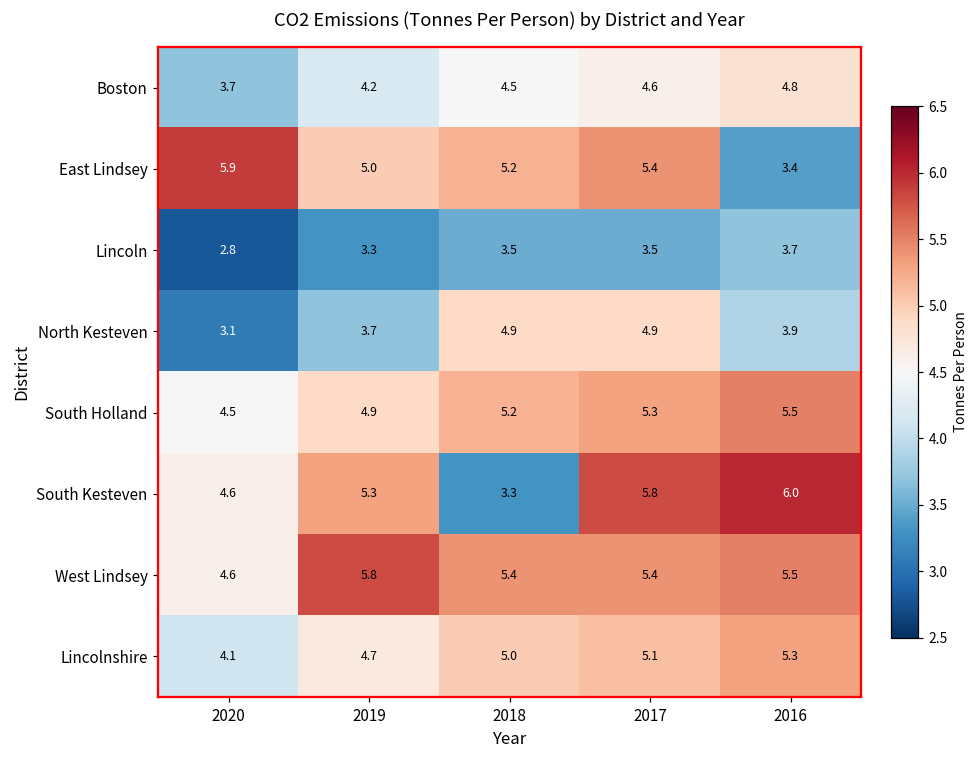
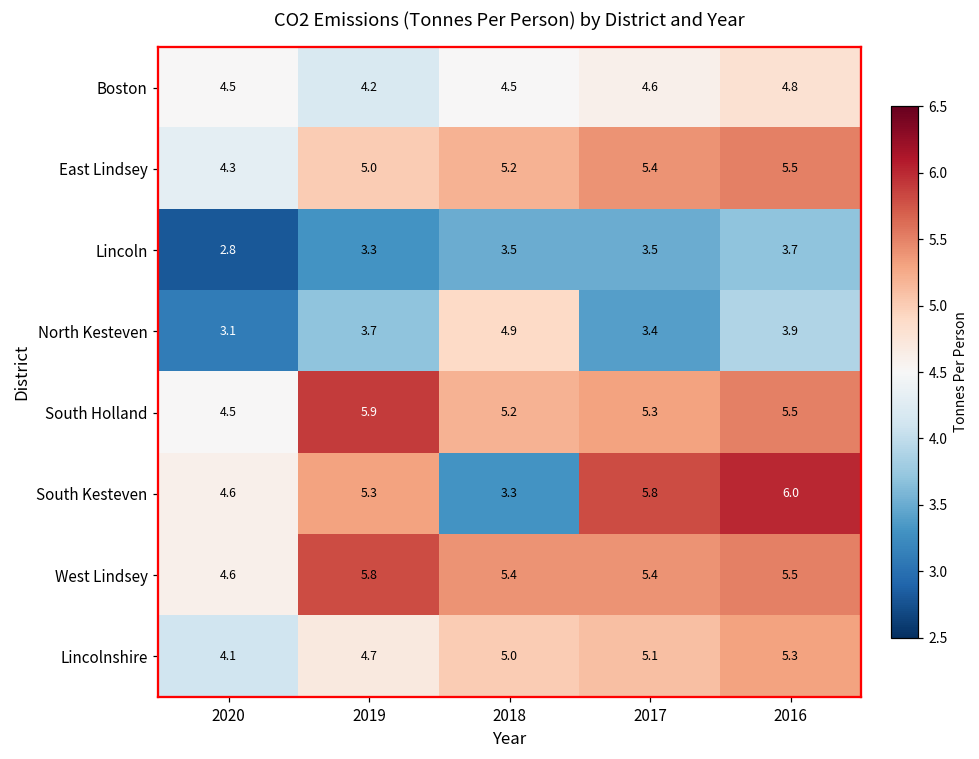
Boston, 2020: 3.7 -> 4.5
East Lindsey, 2020: 5.9 -> 4.3
East Lindsey, 2016: 3.4 -> 5.5
North Kesteven, 2017: 4.9 -> 3.4
South Holland, 2019: 4.9 -> 5.9
